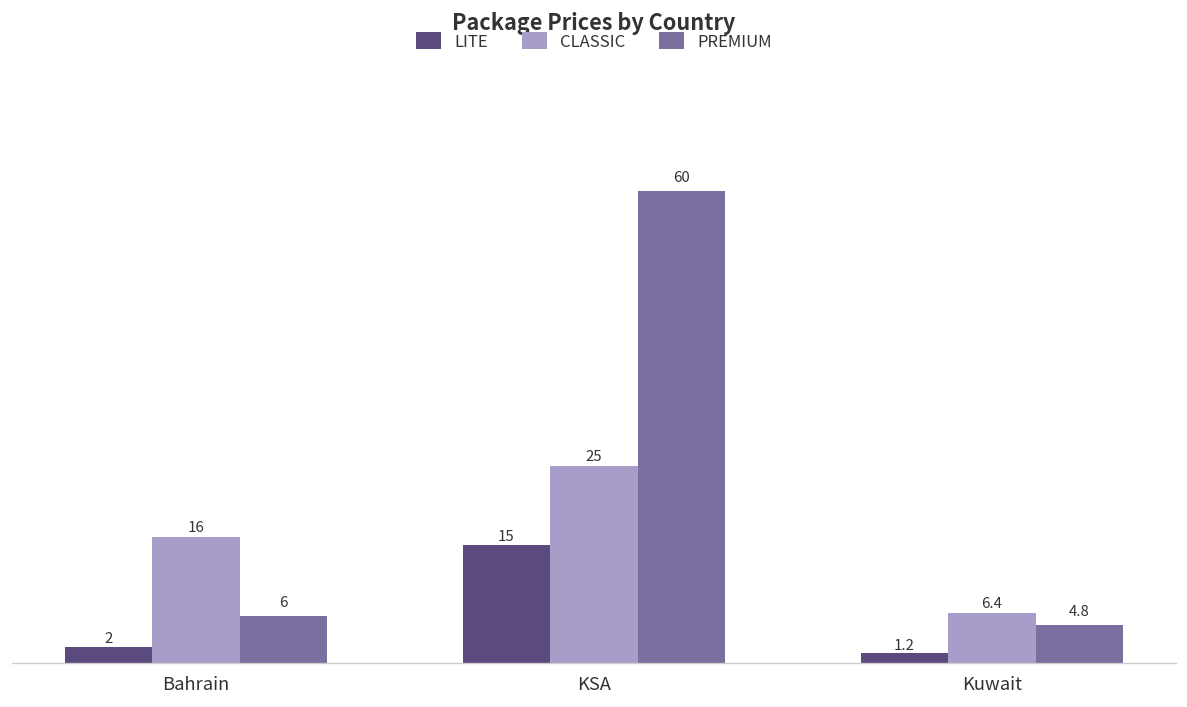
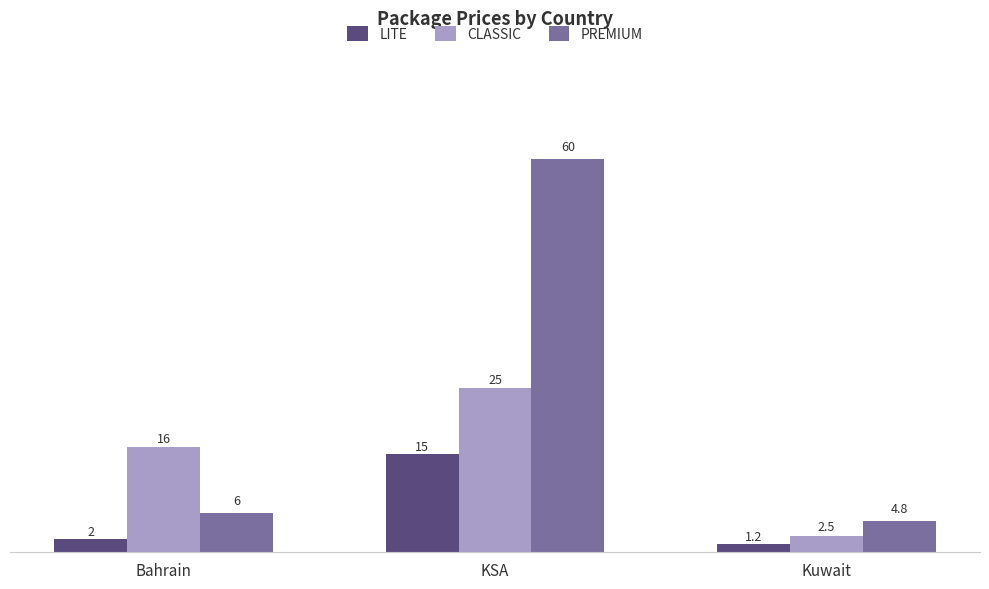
CLASSIC, Kuwait: 6.4 -> 2.5
